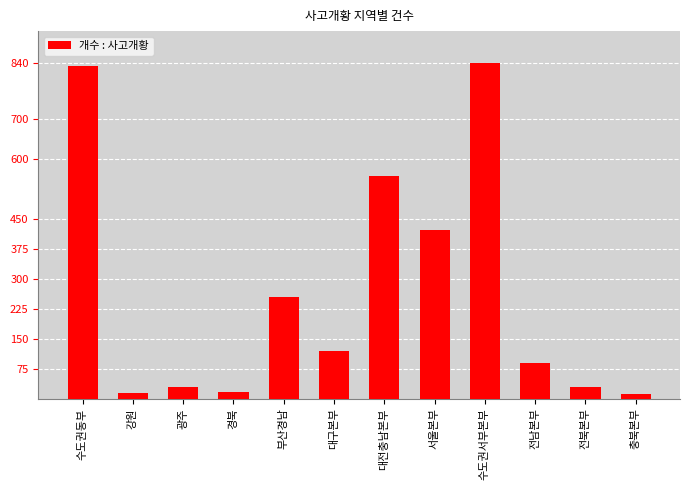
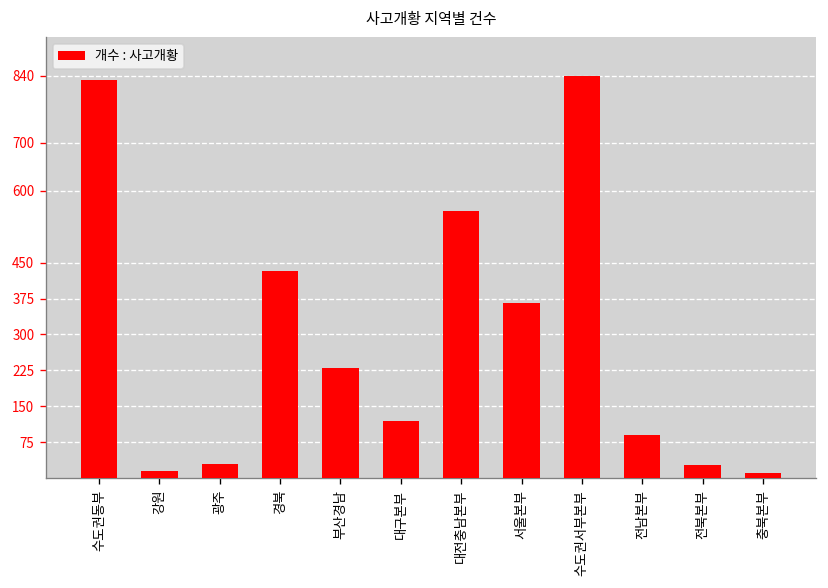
경북: 20 -> 430
부산경남: 250 -> 230
서울본부: 420 -> 370
